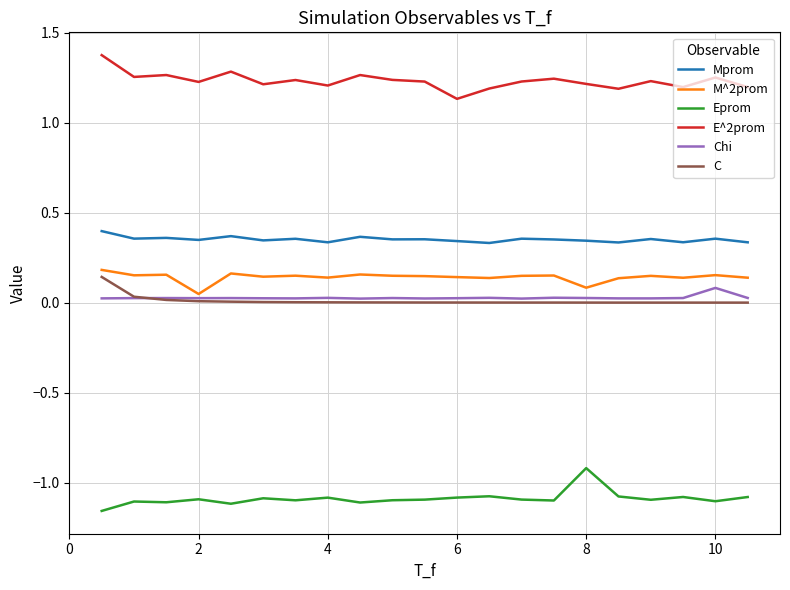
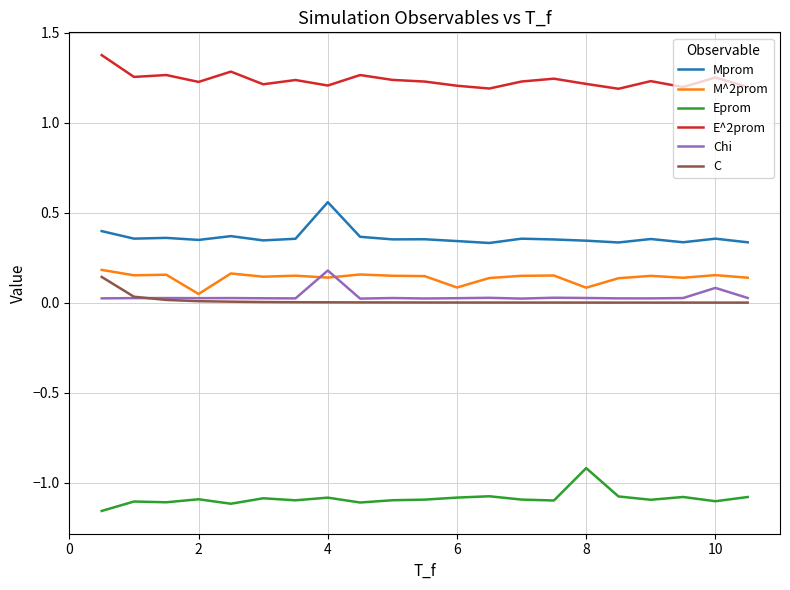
Mprom, 4: 0.34 -> 0.56
Chi, 4: 0.03 -> 0.18
M^2prom, 6: 0.14 -> 0.08
E^2prom, 6: 1.13 -> 1.21
